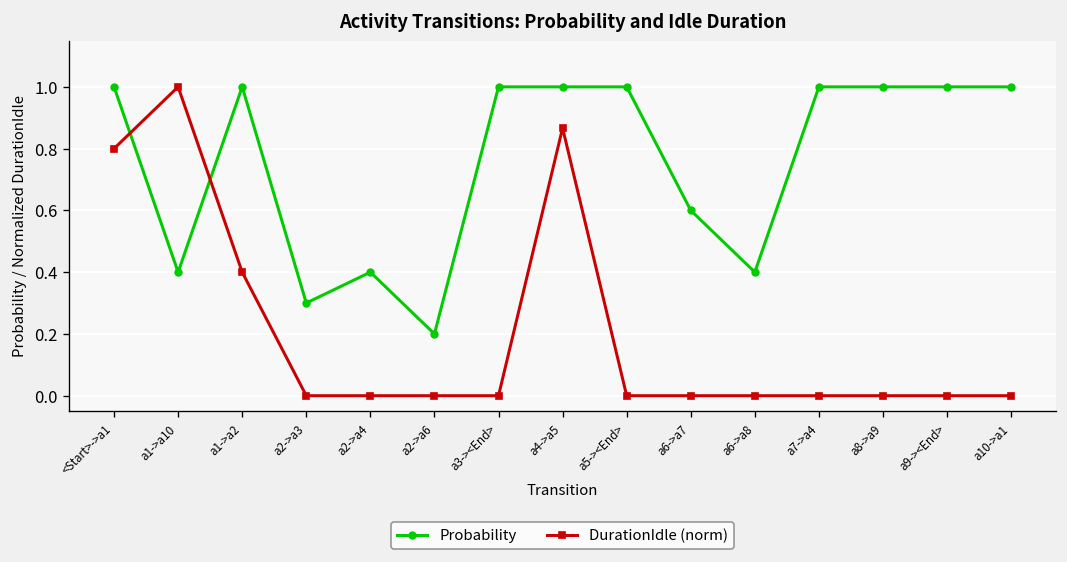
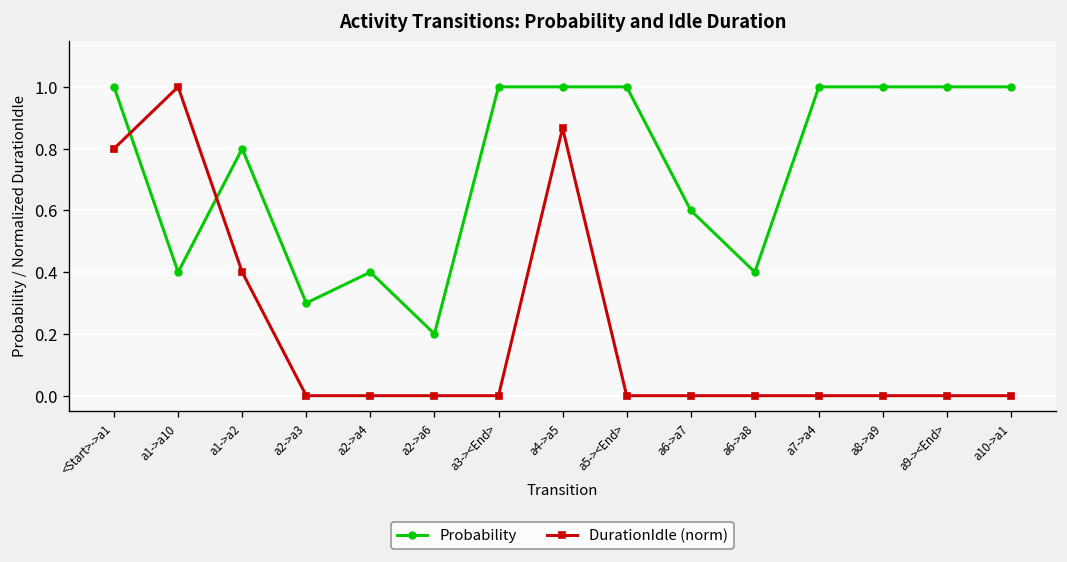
Probability, a1->a2: 1.0 -> 0.8
